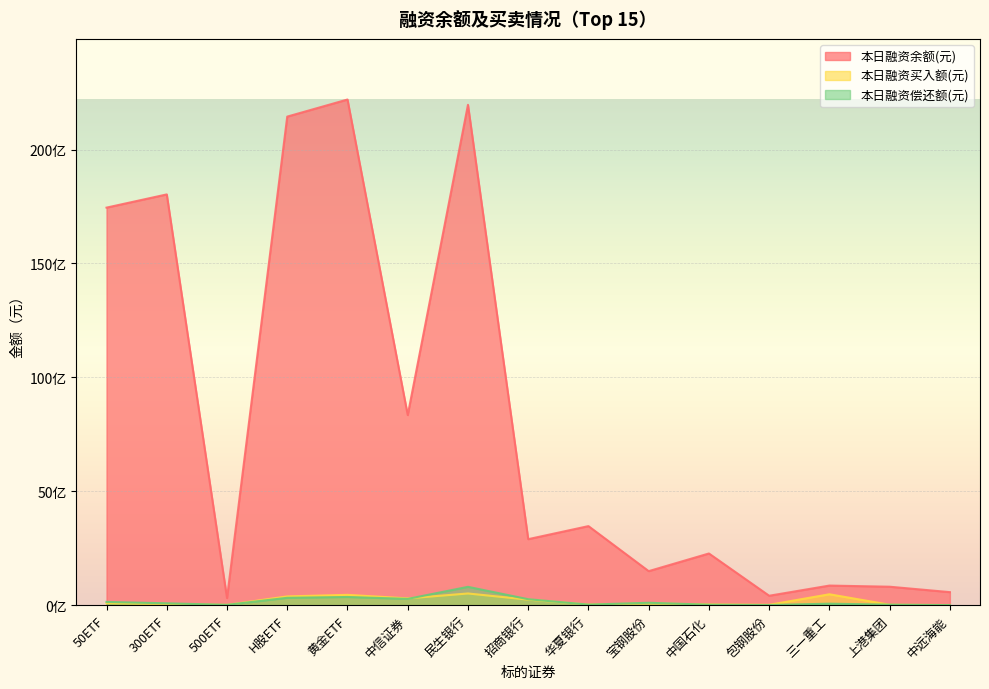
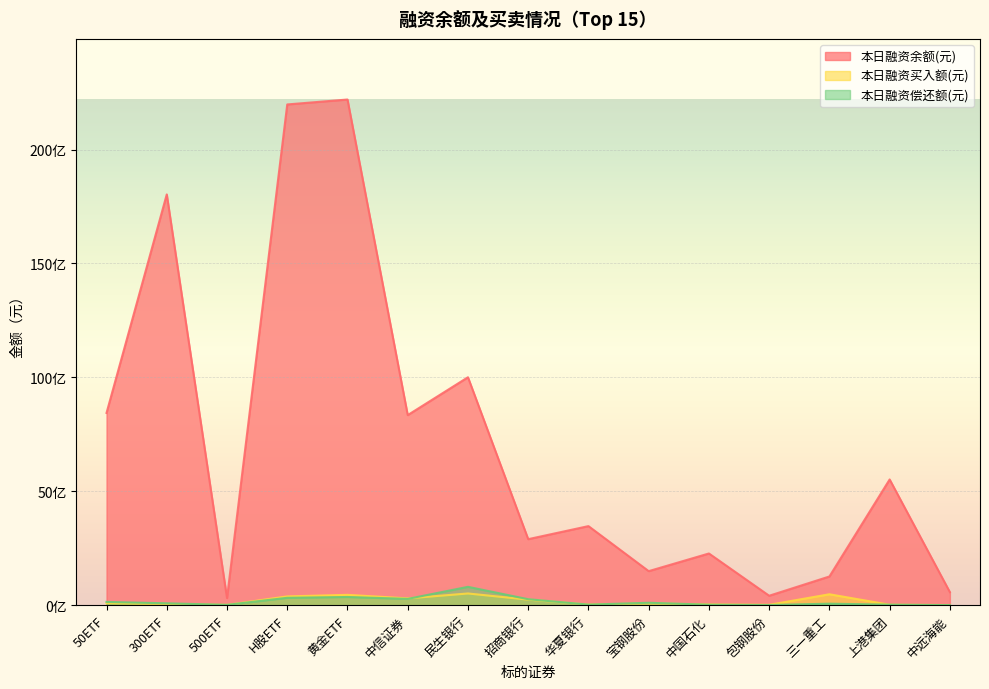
本日融资余额(元), 50ETF: 175亿 -> 84亿
本日融资余额(元), H股ETF: 214亿 -> 220亿
本日融资余额(元), 民生银行: 220亿 -> 100亿
本日融资余额(元), 三一重工: 9亿 -> 13亿
本日融资余额(元), 上港集团: 8亿 -> 55亿
